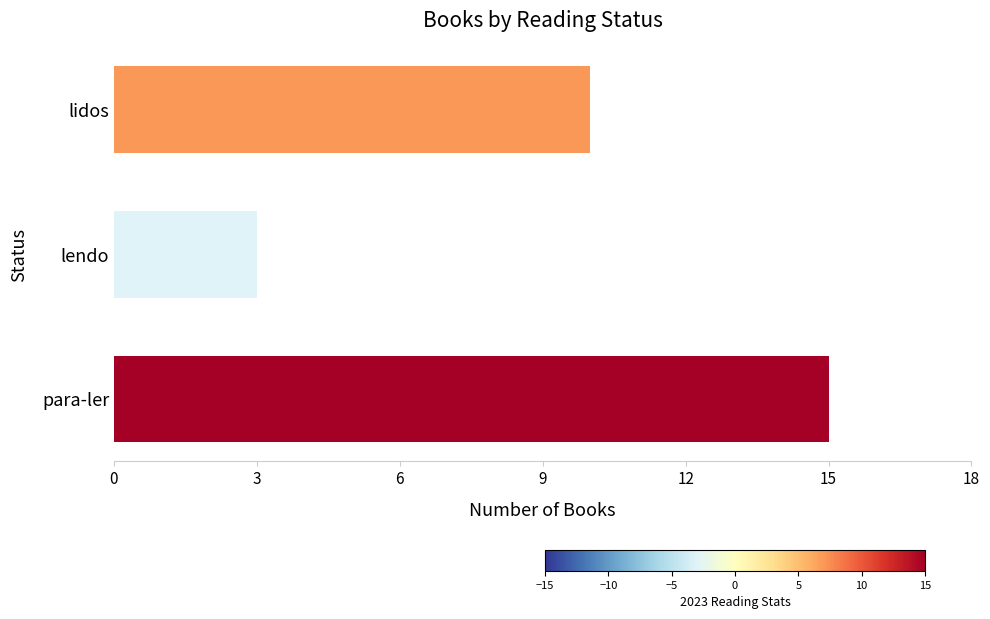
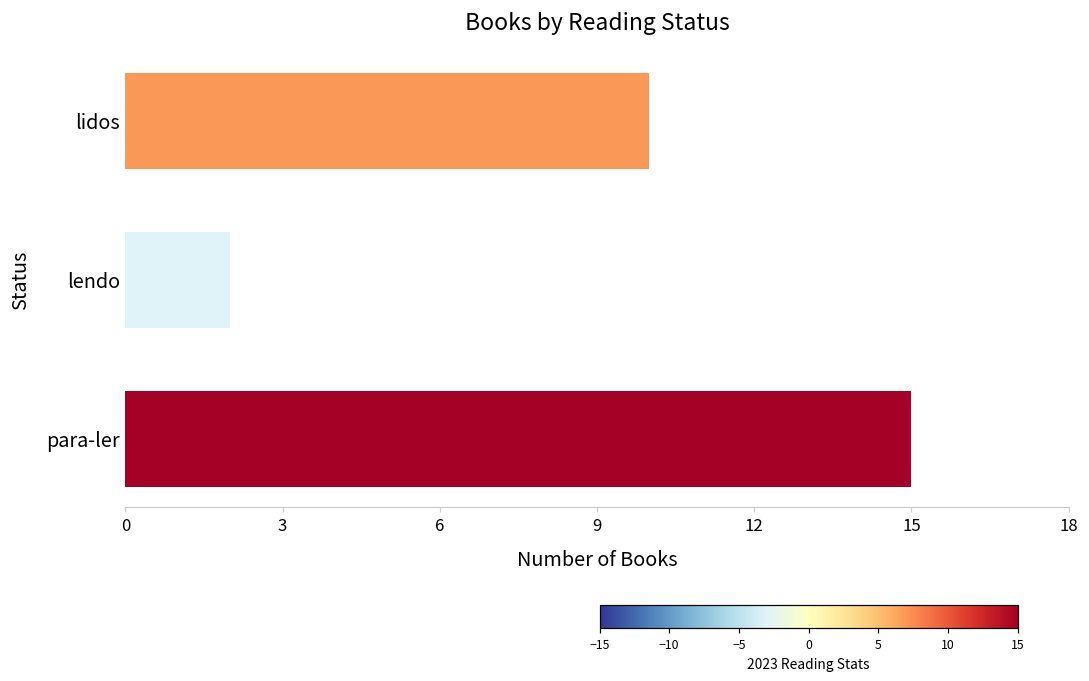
lendo: 3 -> 2
